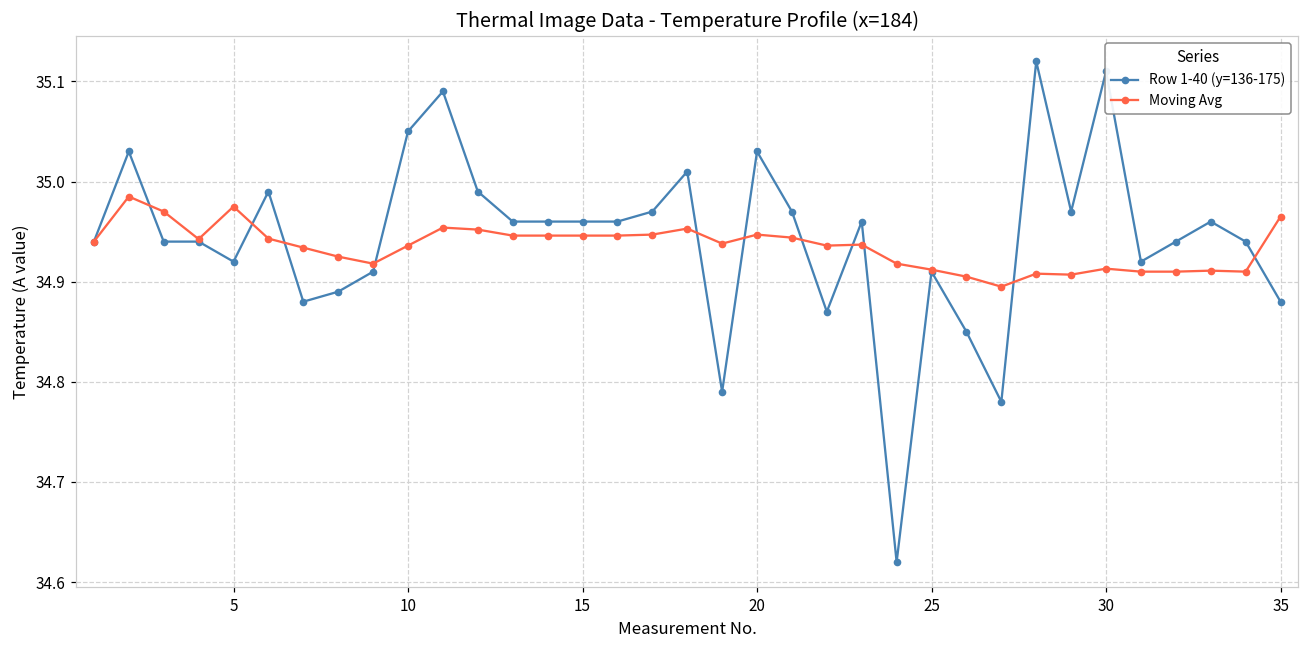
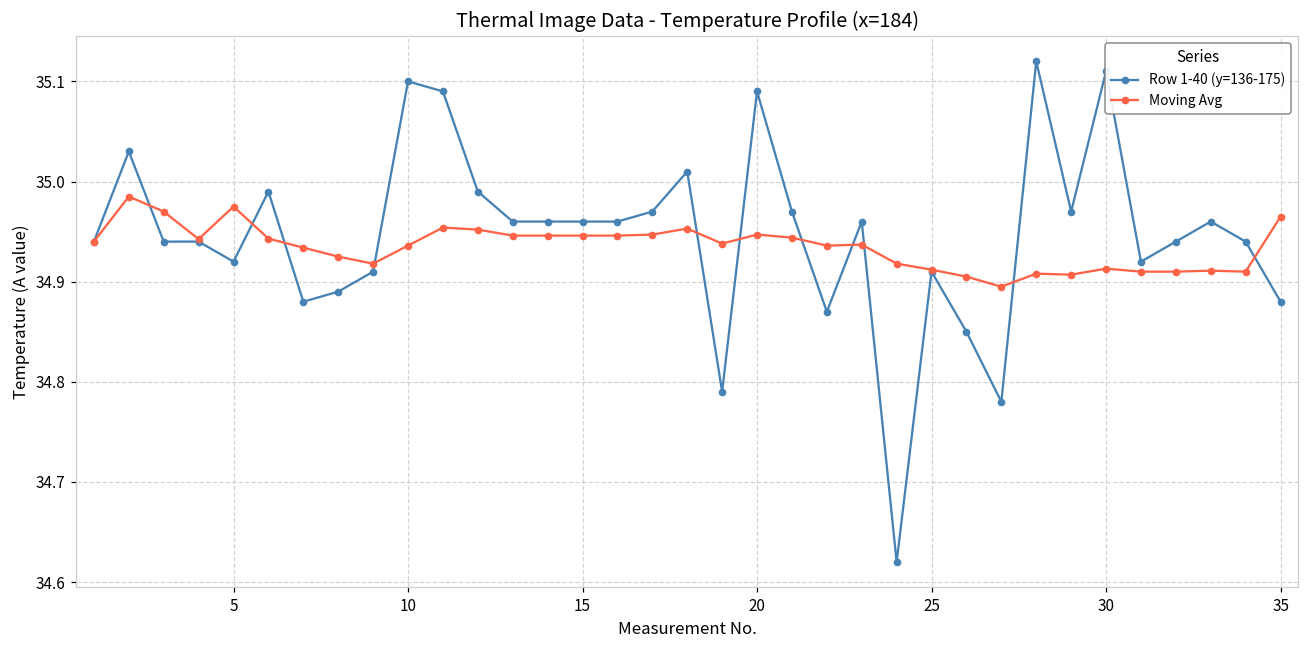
Row 1-40 (y=136-175), 10: 35.05 -> 35.10
Row 1-40 (y=136-175), 20: 35.03 -> 35.09
